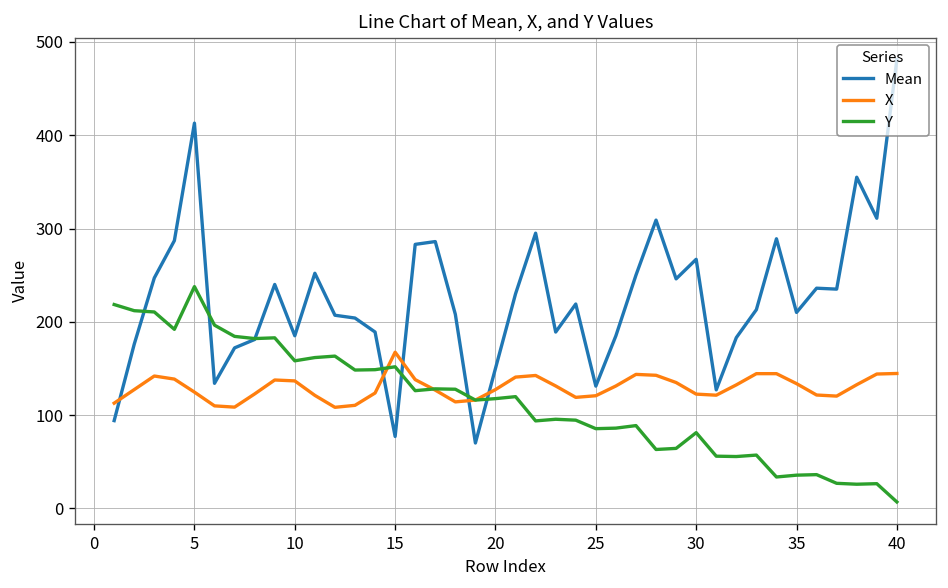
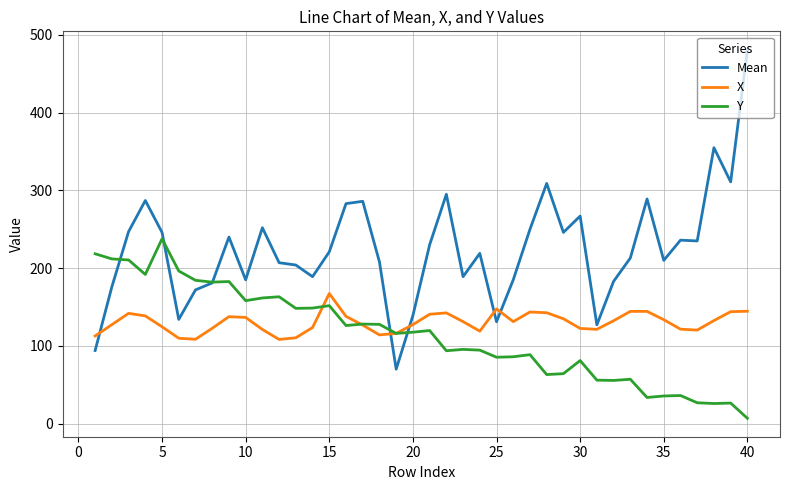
Mean, 5: 410 -> 250
Mean, 15: 80 -> 220
Mean, 20: 150 -> 140
X, 25: 120 -> 150
